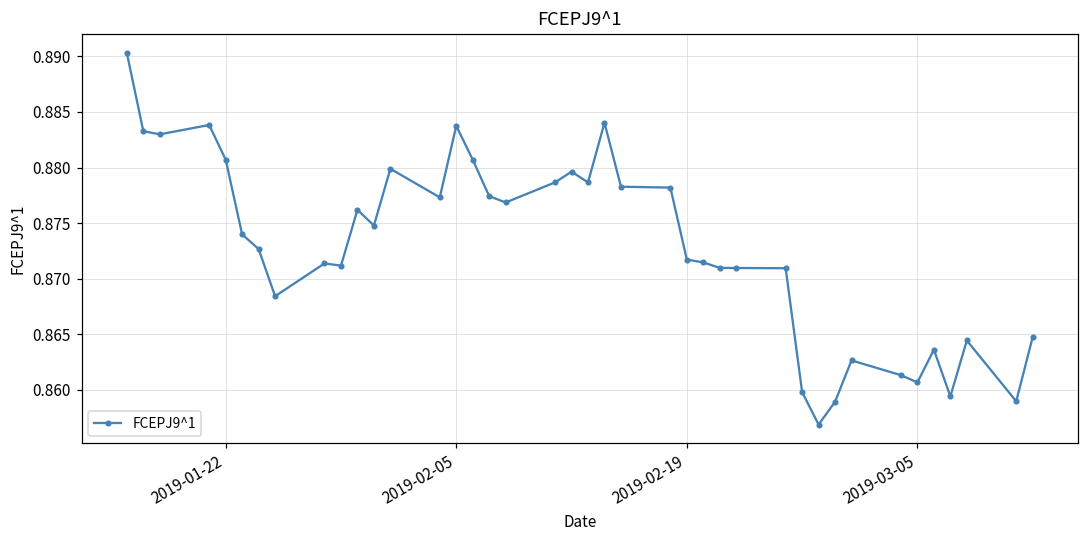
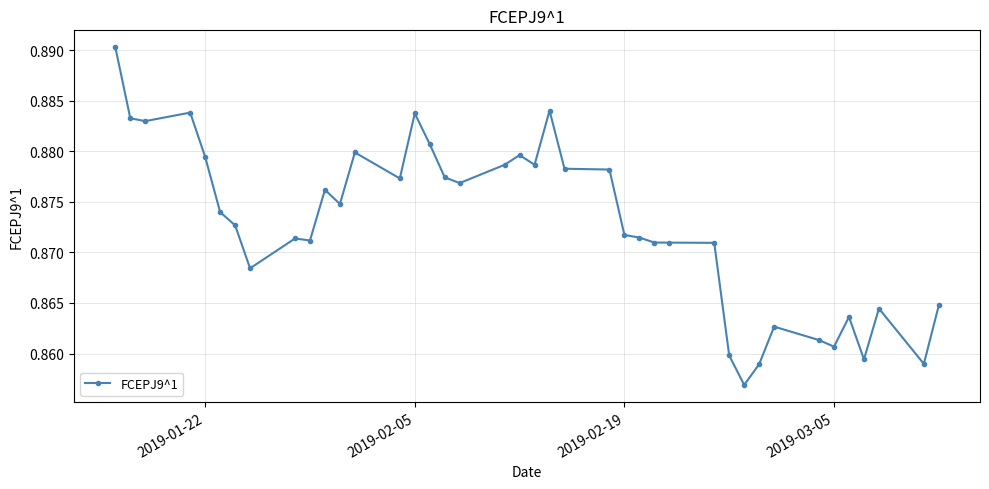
2019-01-22: 0.8807 -> 0.8795
